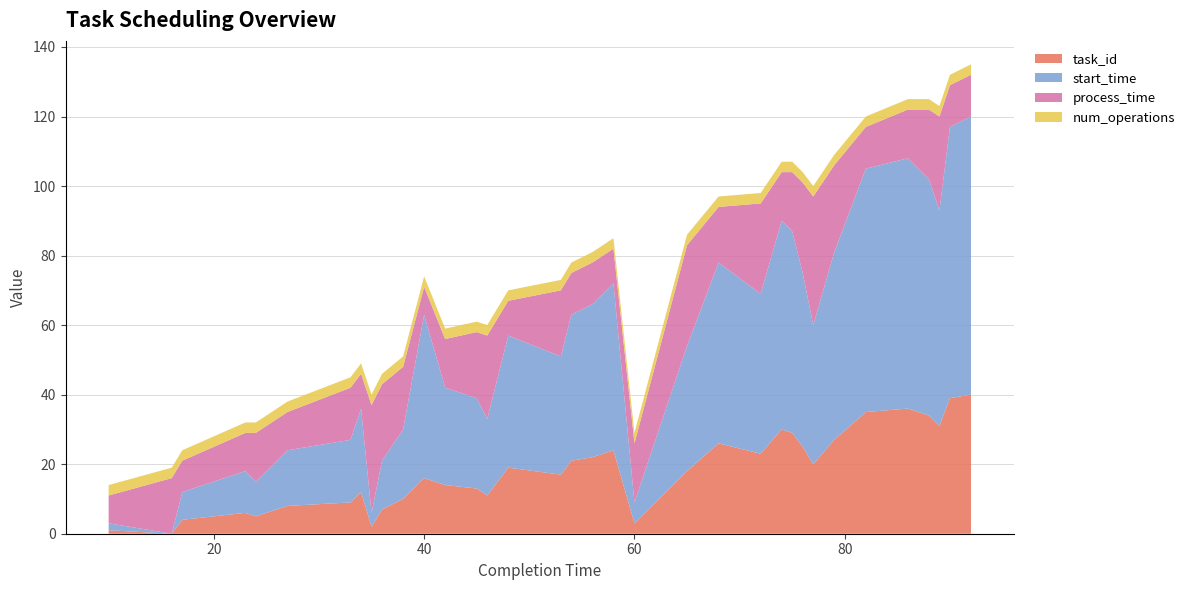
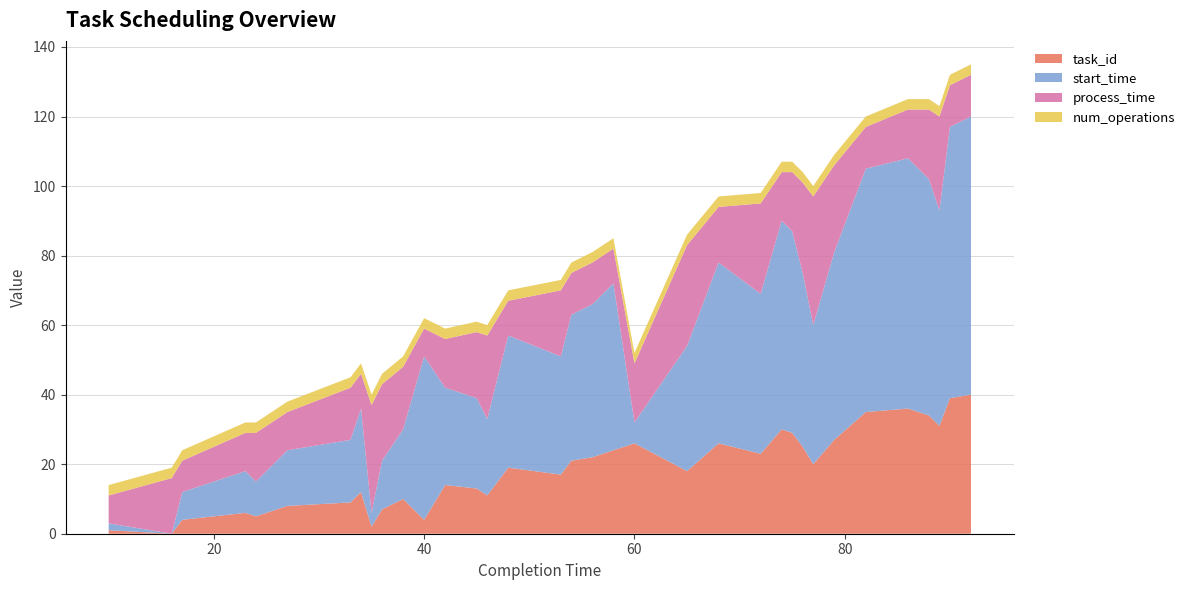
task_id, 40: 16 -> 4
task_id, 60: 3 -> 26
